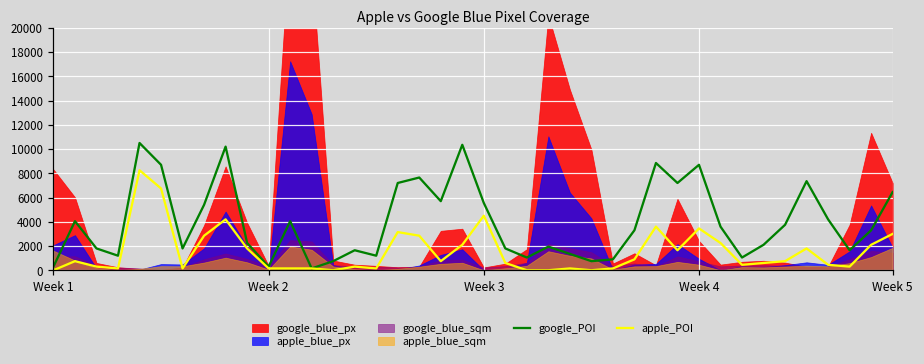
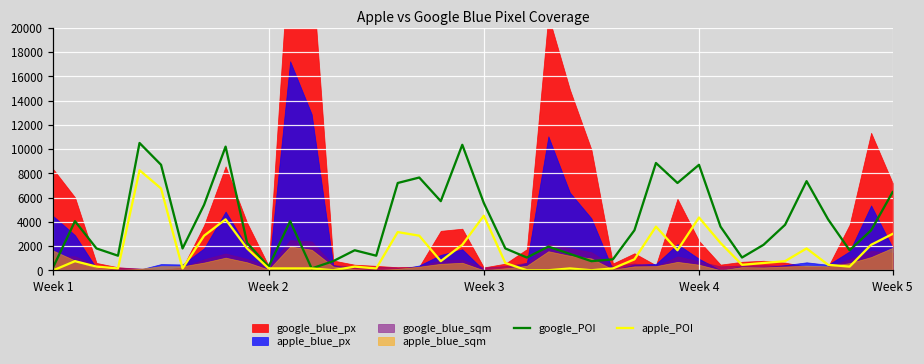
apple_blue_px, Week 1: 2100 -> 4500
apple_POI, Week 4: 3500 -> 4400
